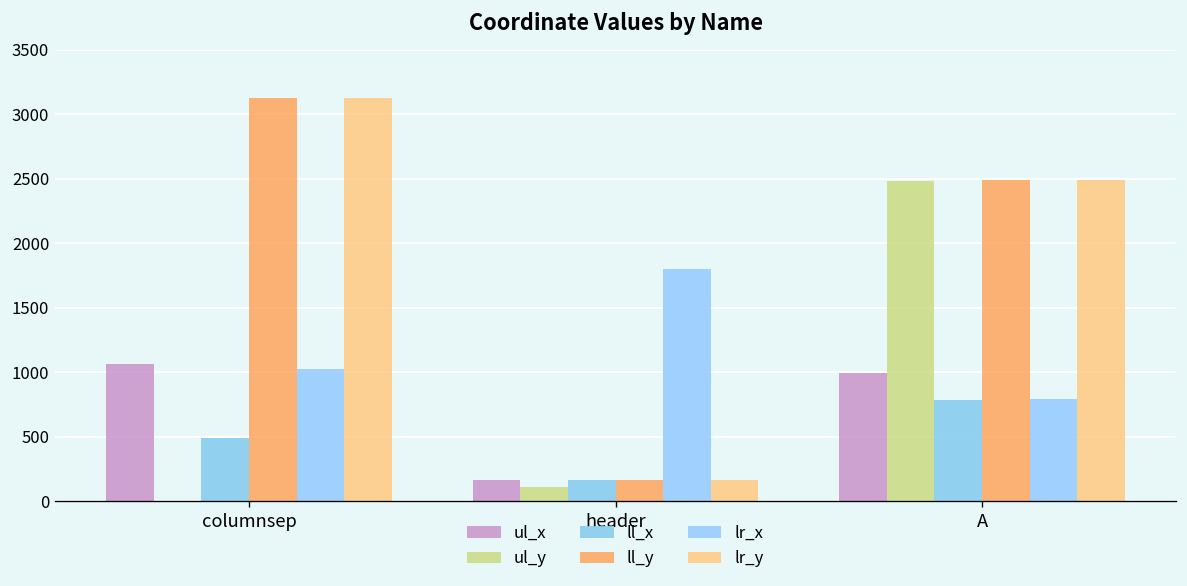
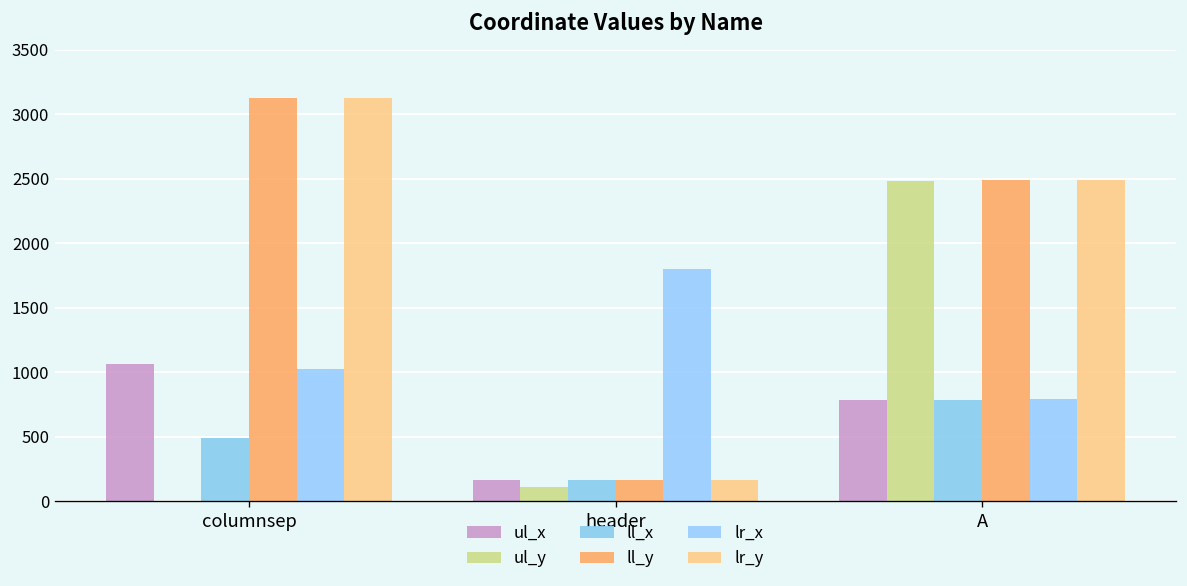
ul_x, A: 990 -> 790
